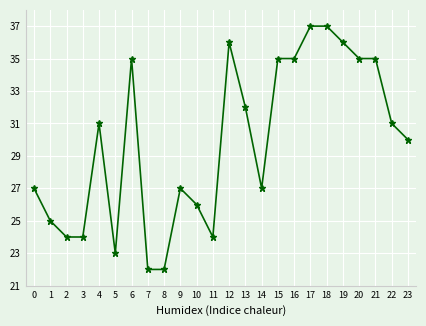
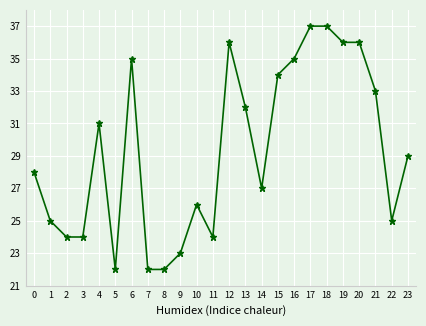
0: 27 -> 28
5: 23 -> 22
9: 27 -> 23
15: 35 -> 34
20: 35 -> 36
21: 35 -> 33
22: 31 -> 25
23: 30 -> 29
